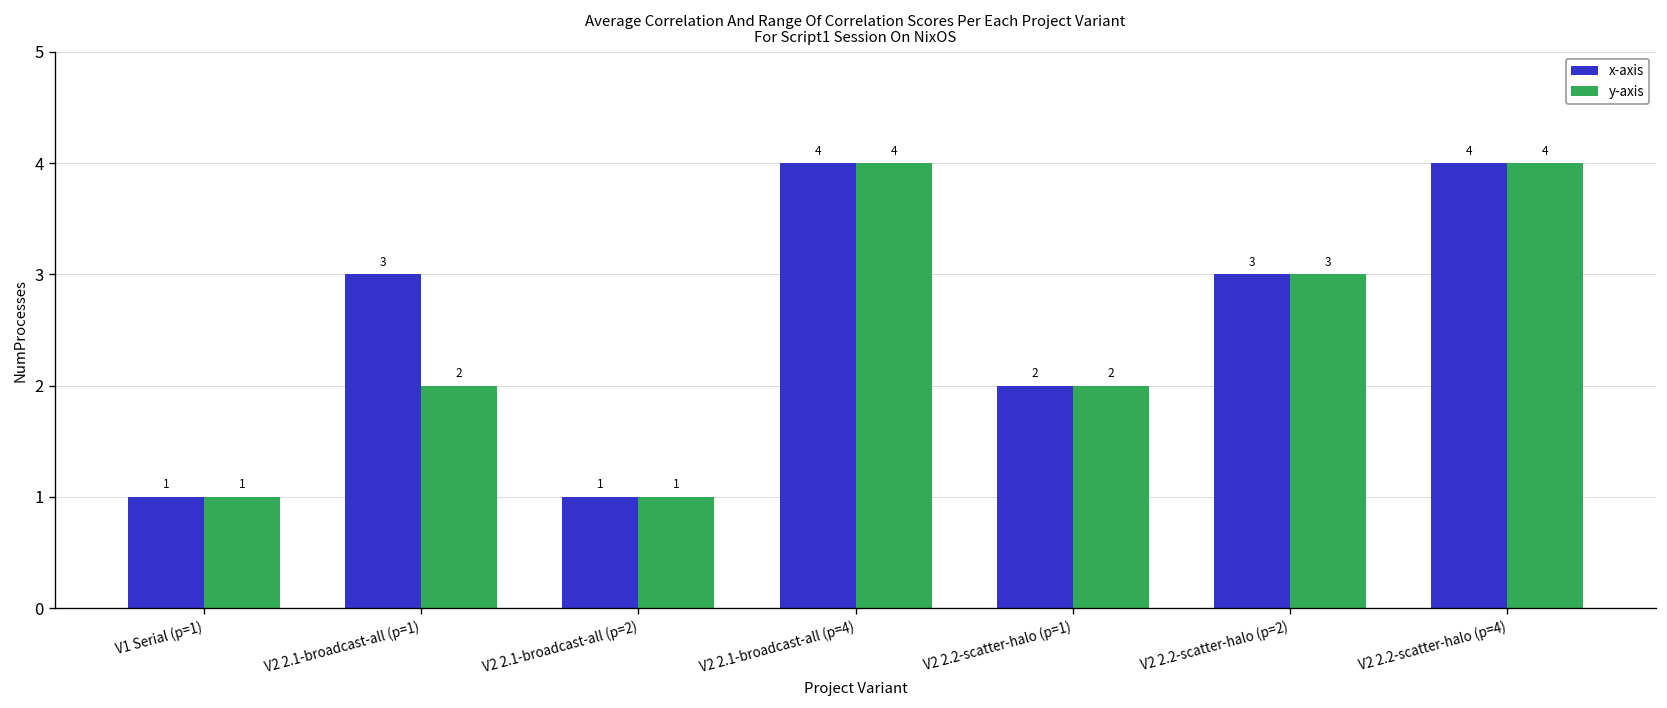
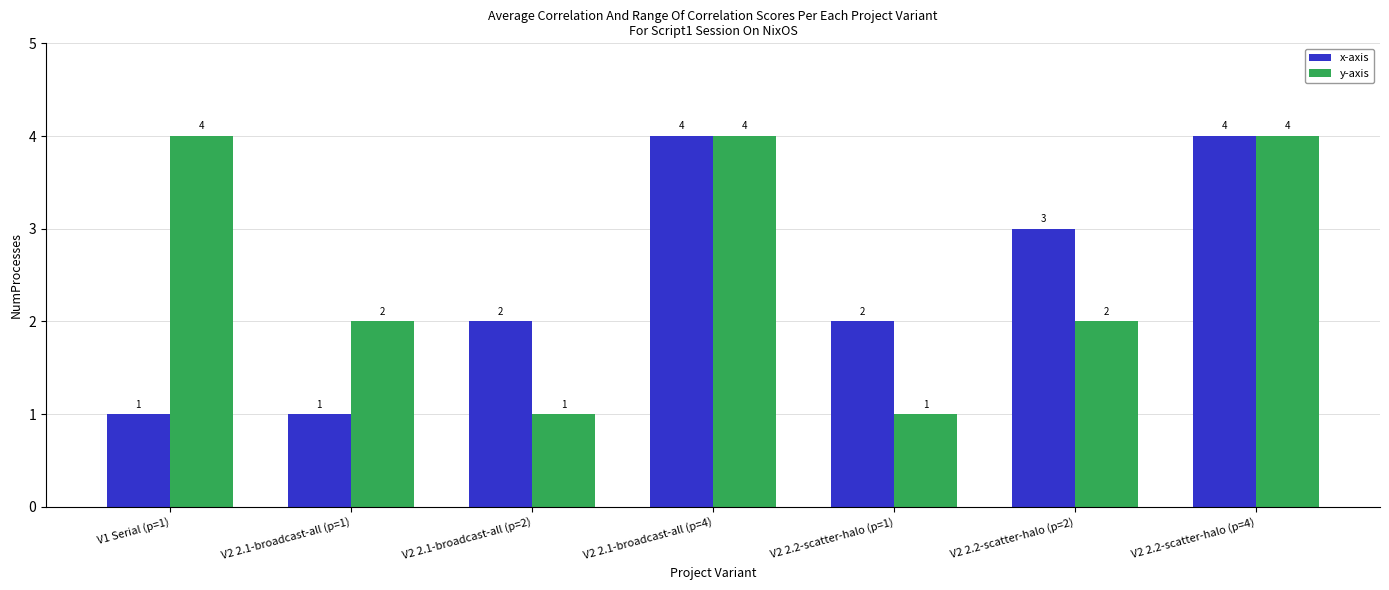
y-axis, V1 Serial (p=1): 1 -> 4
x-axis, V2 2.1-broadcast-all (p=1): 3 -> 1
x-axis, V2 2.1-broadcast-all (p=2): 1 -> 2
y-axis, V2 2.2-scatter-halo (p=1): 2 -> 1
y-axis, V2 2.2-scatter-halo (p=2): 3 -> 2
